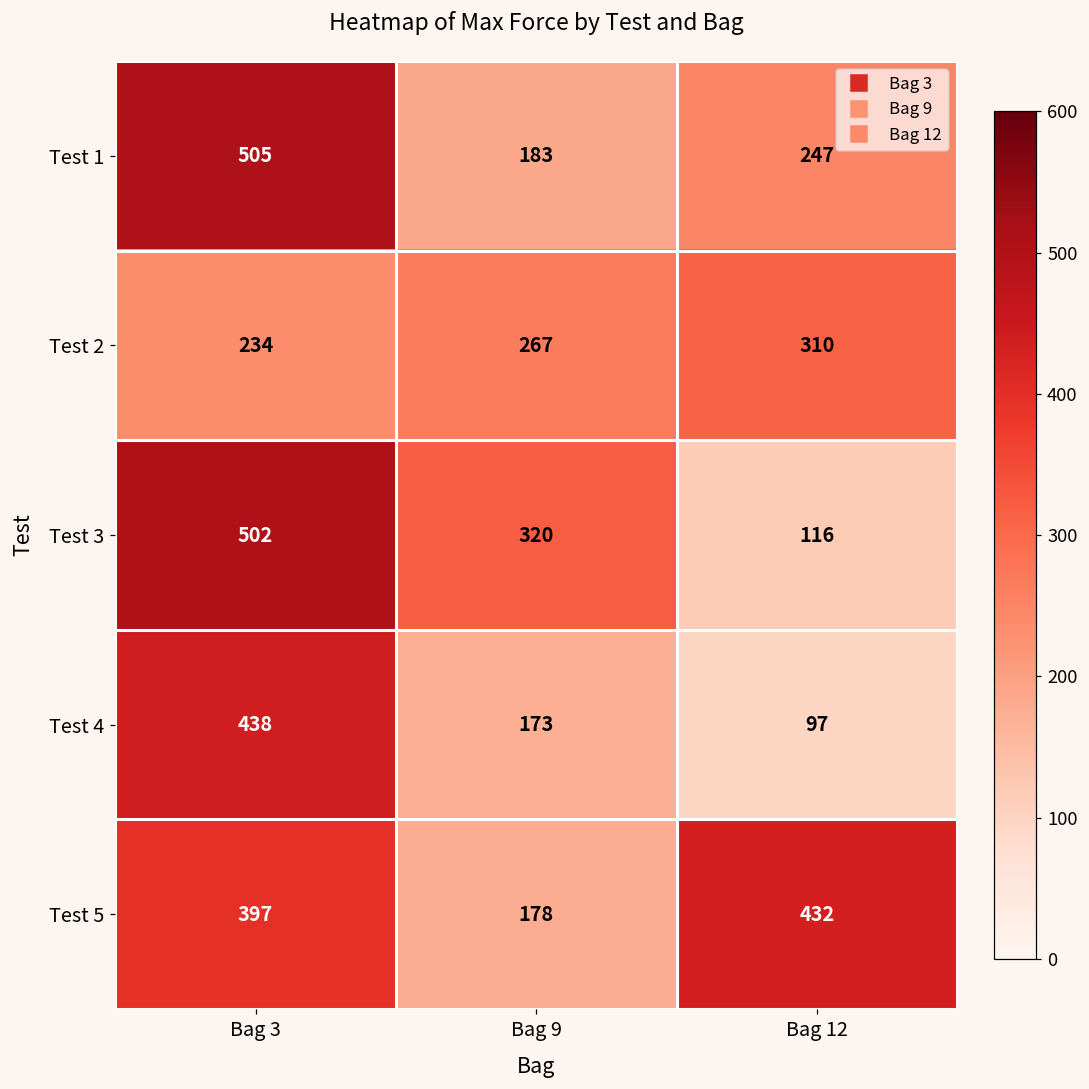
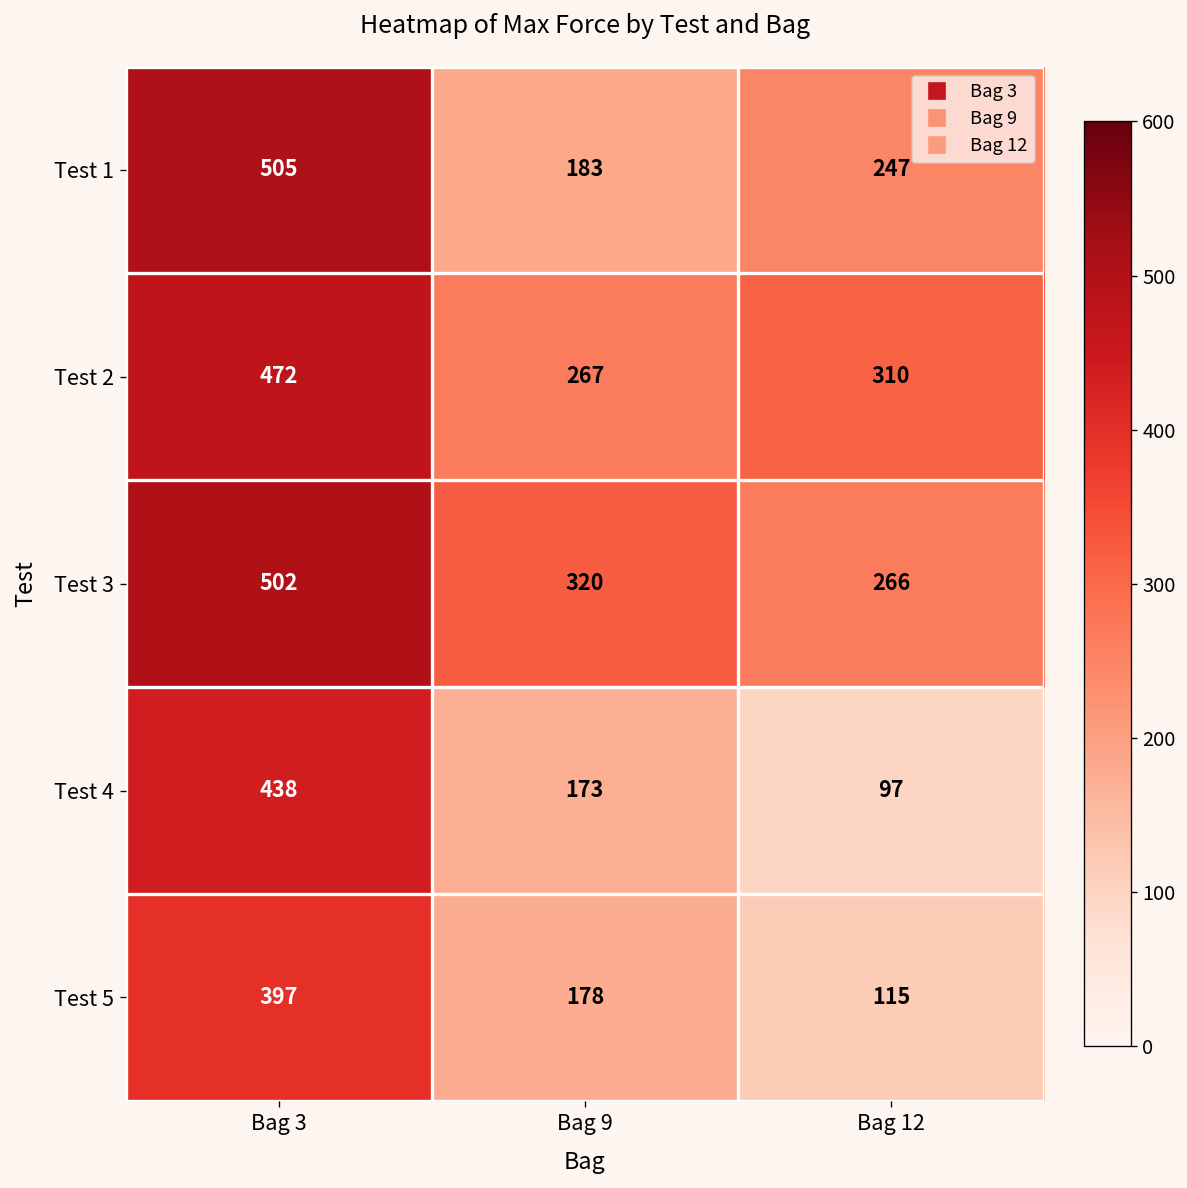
Test 2, Bag 3: 234 -> 472
Test 3, Bag 12: 116 -> 266
Test 5, Bag 12: 432 -> 115
